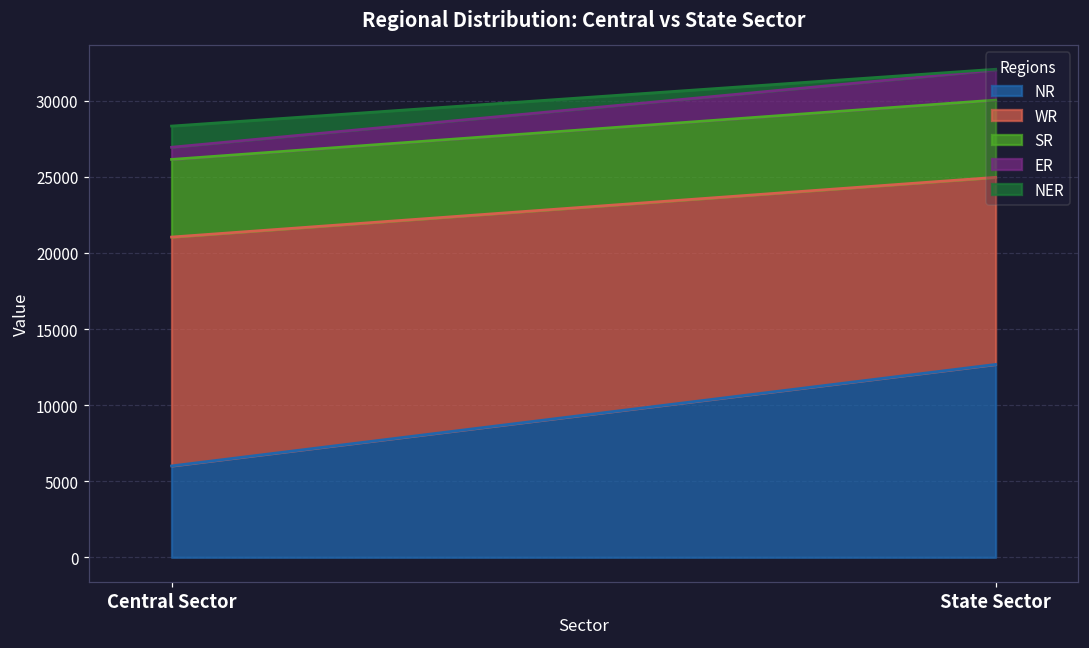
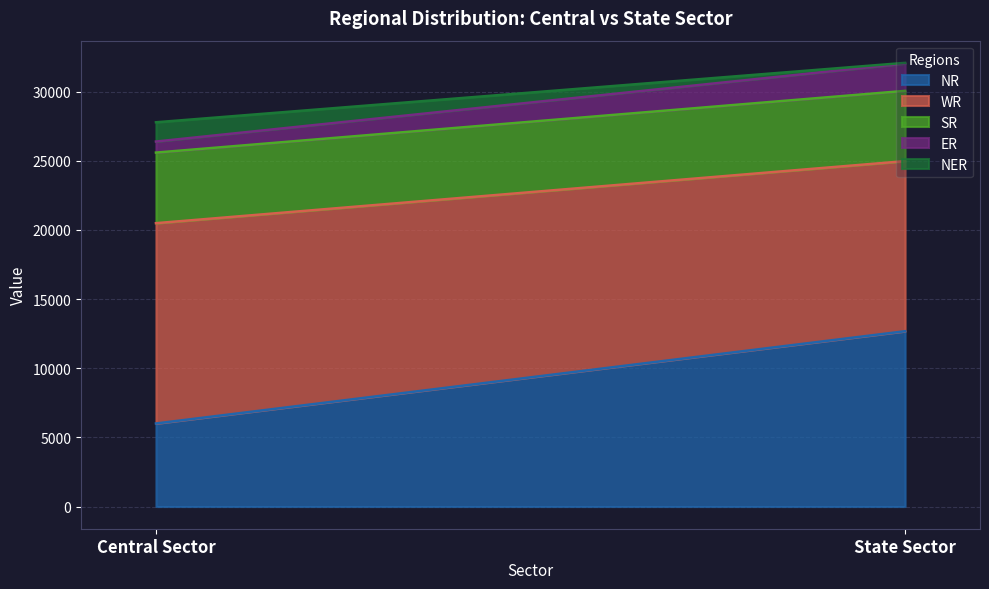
WR, Central Sector: 15000 -> 14500
